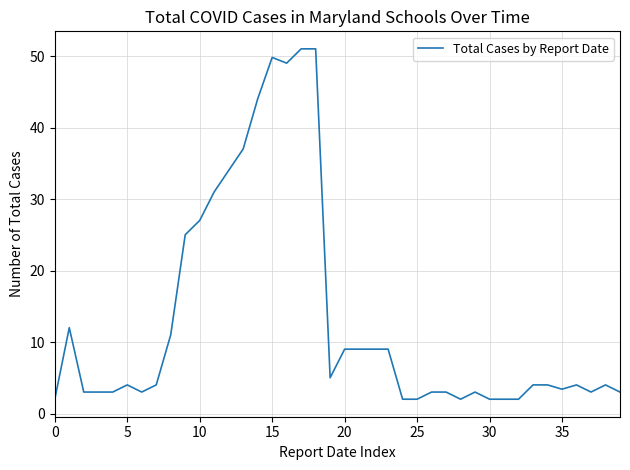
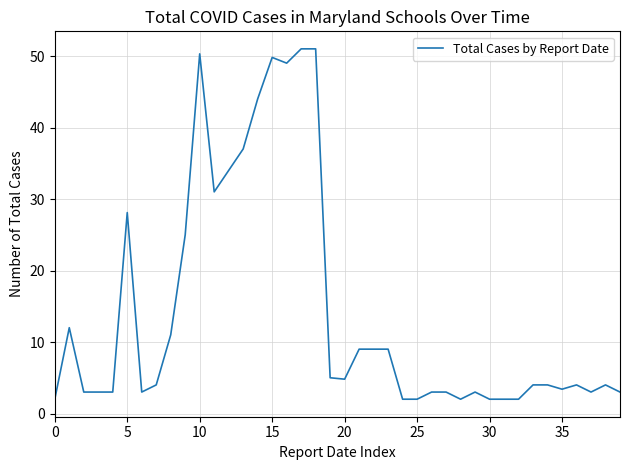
5: 4 -> 28
10: 27 -> 50
20: 9 -> 5
